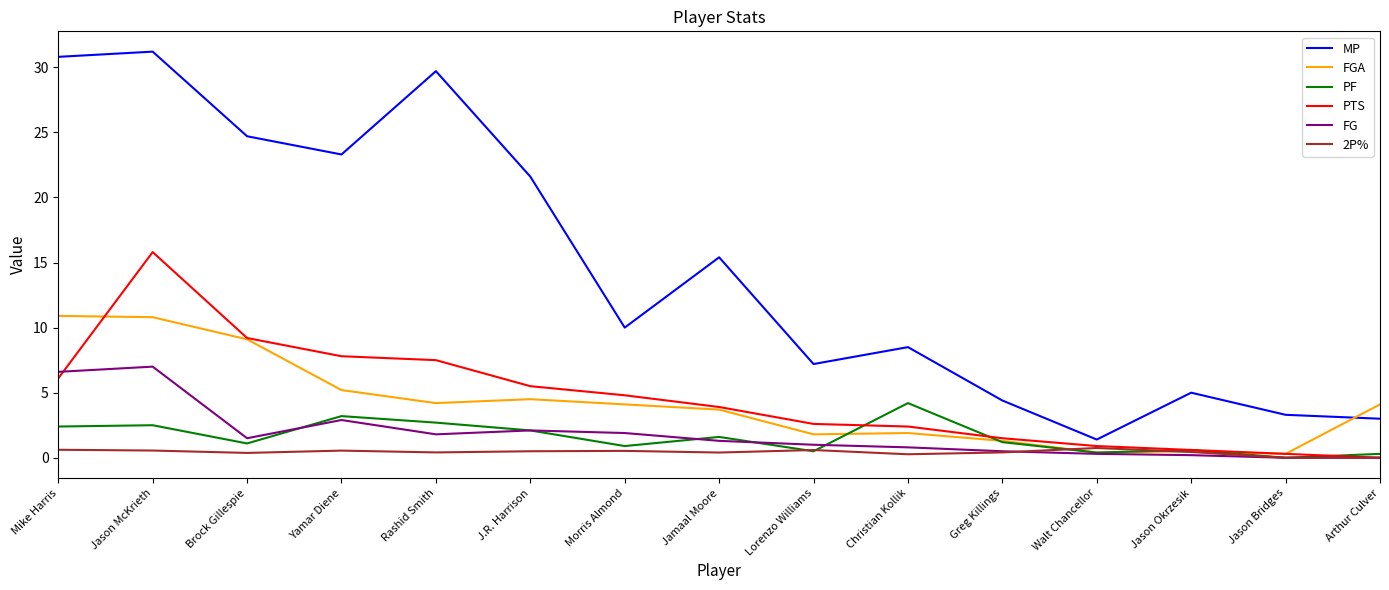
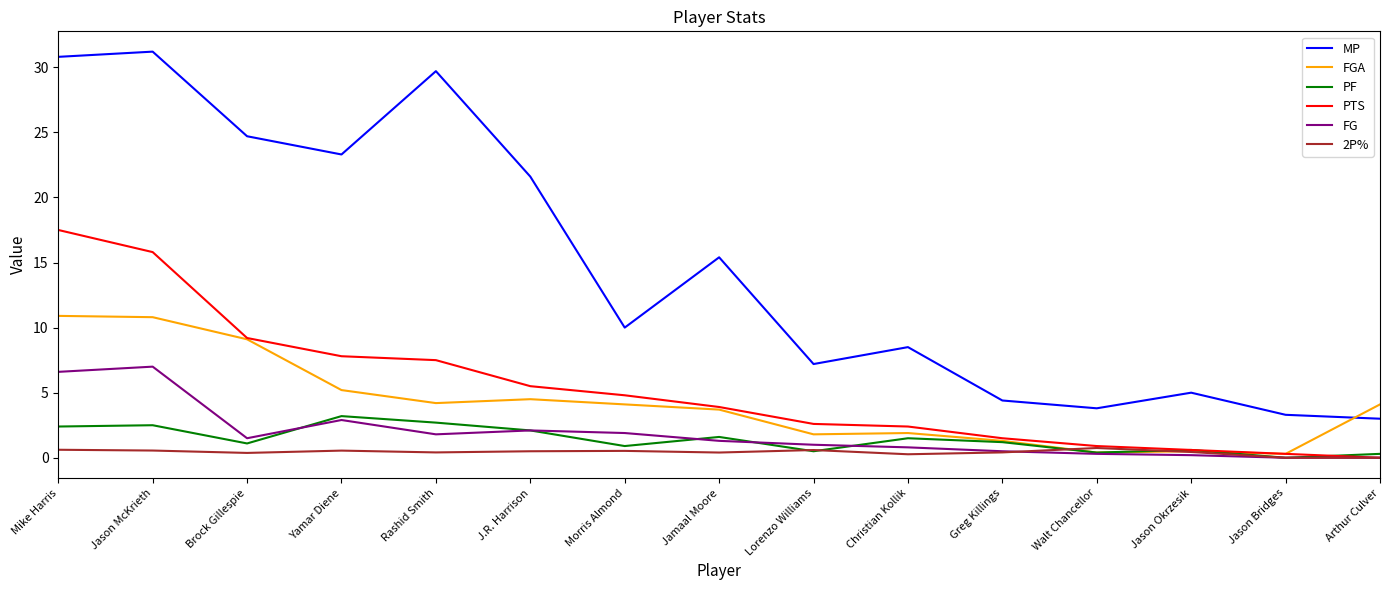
PTS, Mike Harris: 6.1 -> 17.5
PF, Christian Kollik: 4.2 -> 1.5
MP, Walt Chancellor: 1.4 -> 3.8
